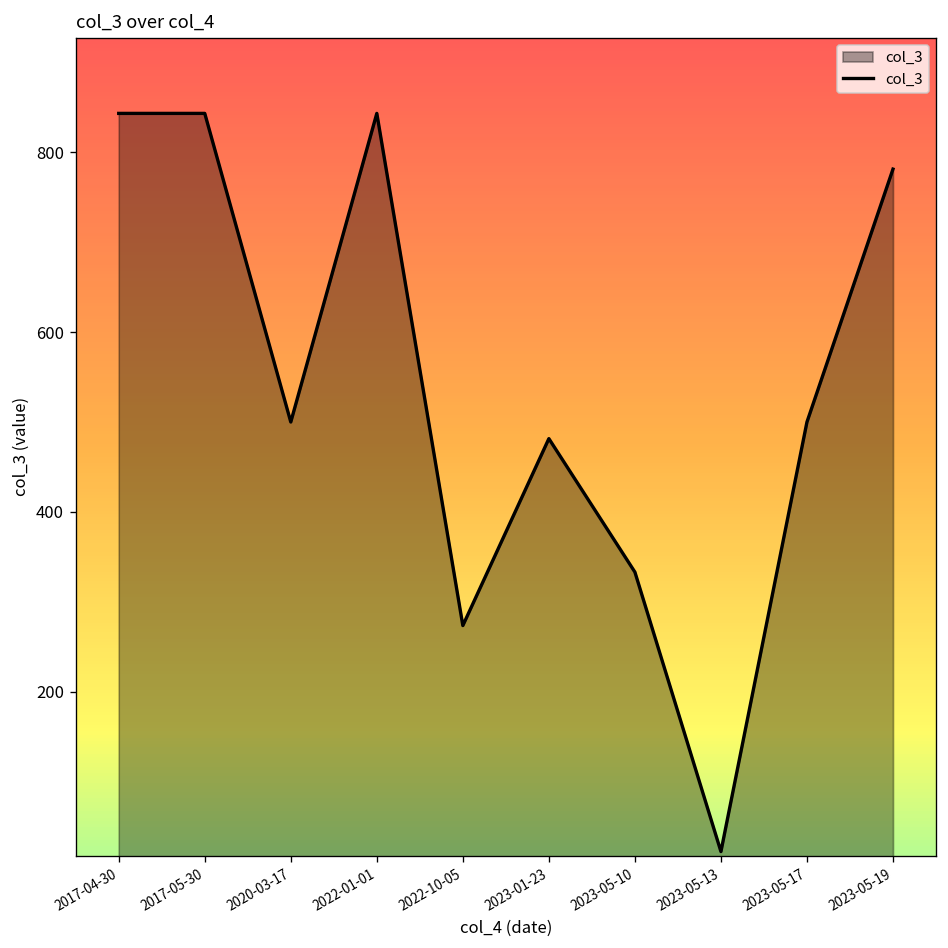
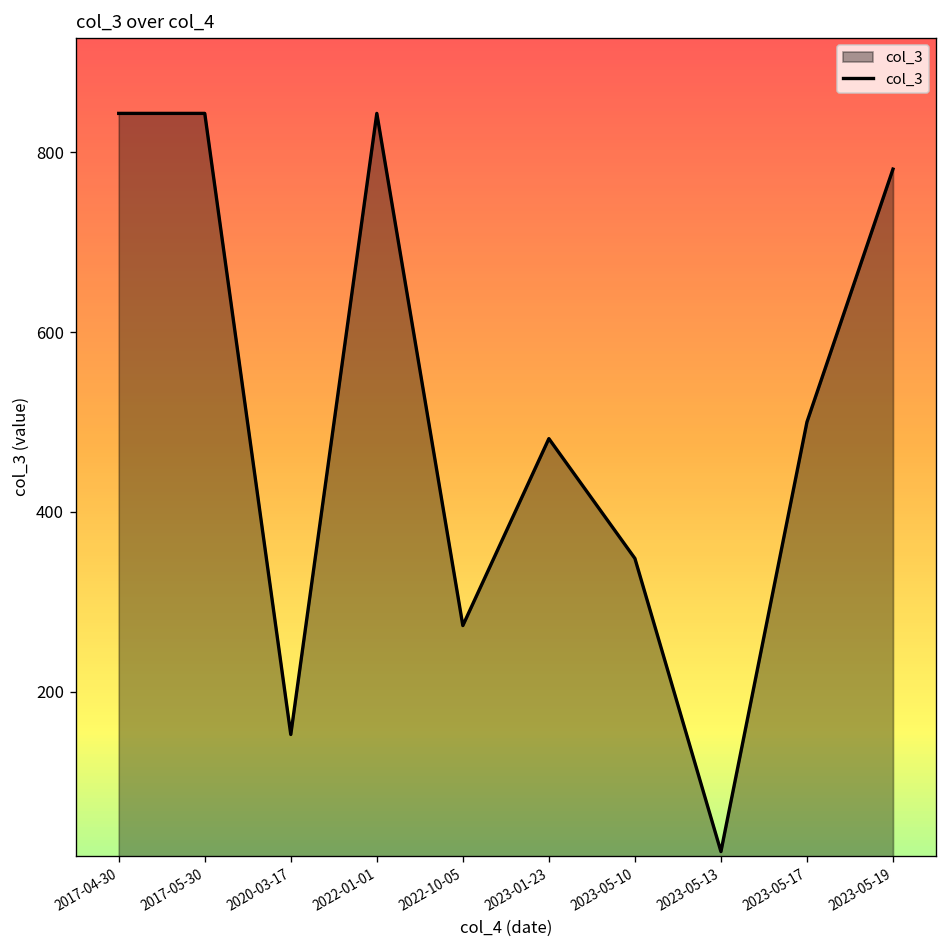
2020-03-17: 500 -> 150
2023-05-10: 330 -> 350
